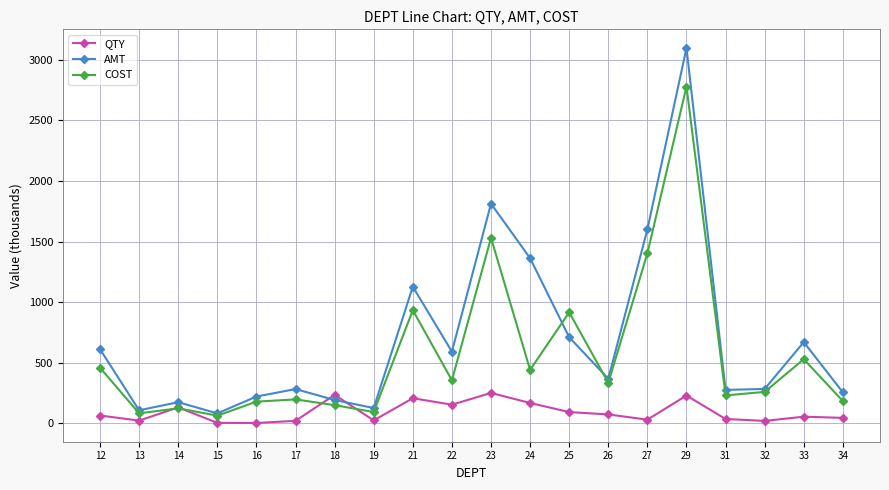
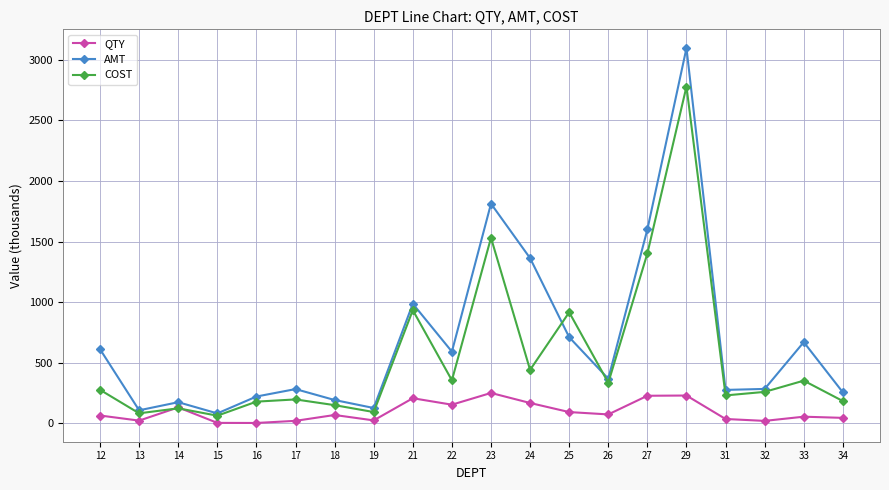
COST, 12: 460 -> 280
QTY, 18: 240 -> 70
AMT, 21: 1130 -> 990
QTY, 27: 30 -> 230
COST, 33: 530 -> 350
